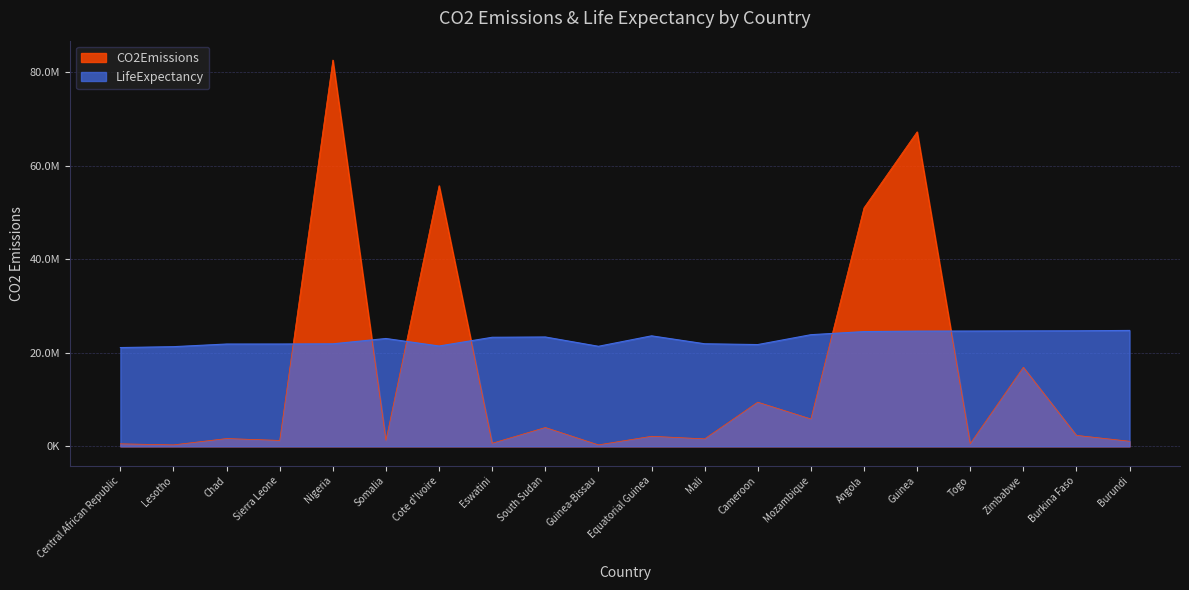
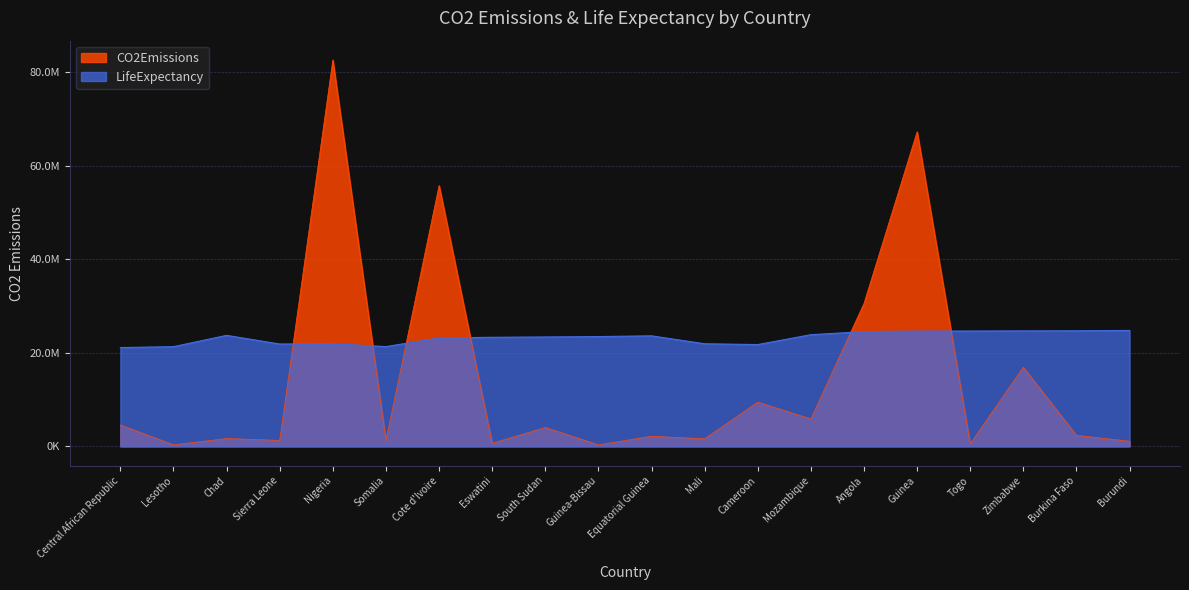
CO2Emissions, Central African Republic: 1000000 -> 5000000
LifeExpectancy, Chad: 22000000 -> 24000000
LifeExpectancy, Somalia: 23000000 -> 21000000
LifeExpectancy, Cote d'Ivoire: 21000000 -> 23000000
LifeExpectancy, Guinea-Bissau: 21000000 -> 23000000
CO2Emissions, Angola: 51000000 -> 31000000
